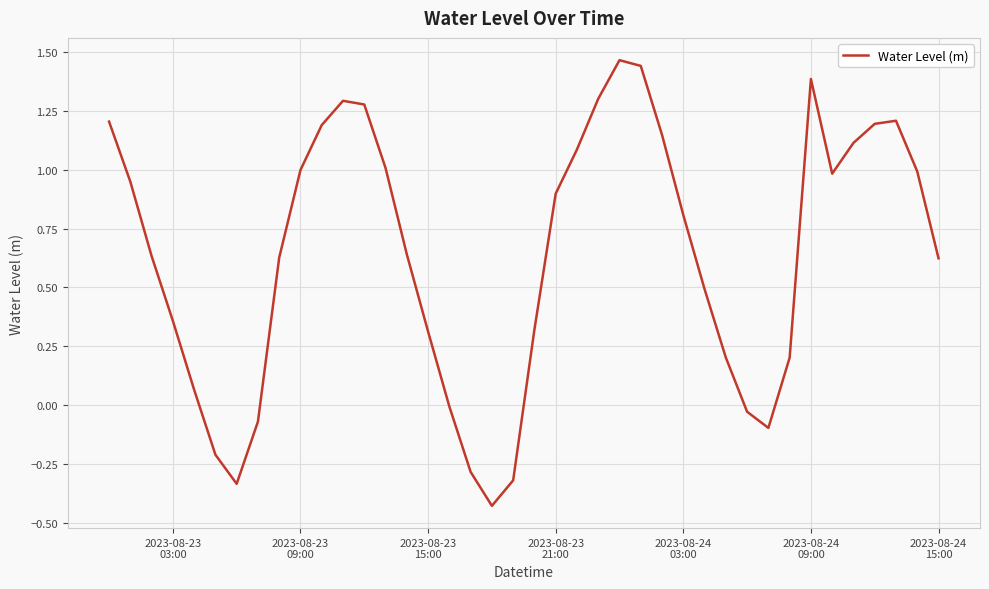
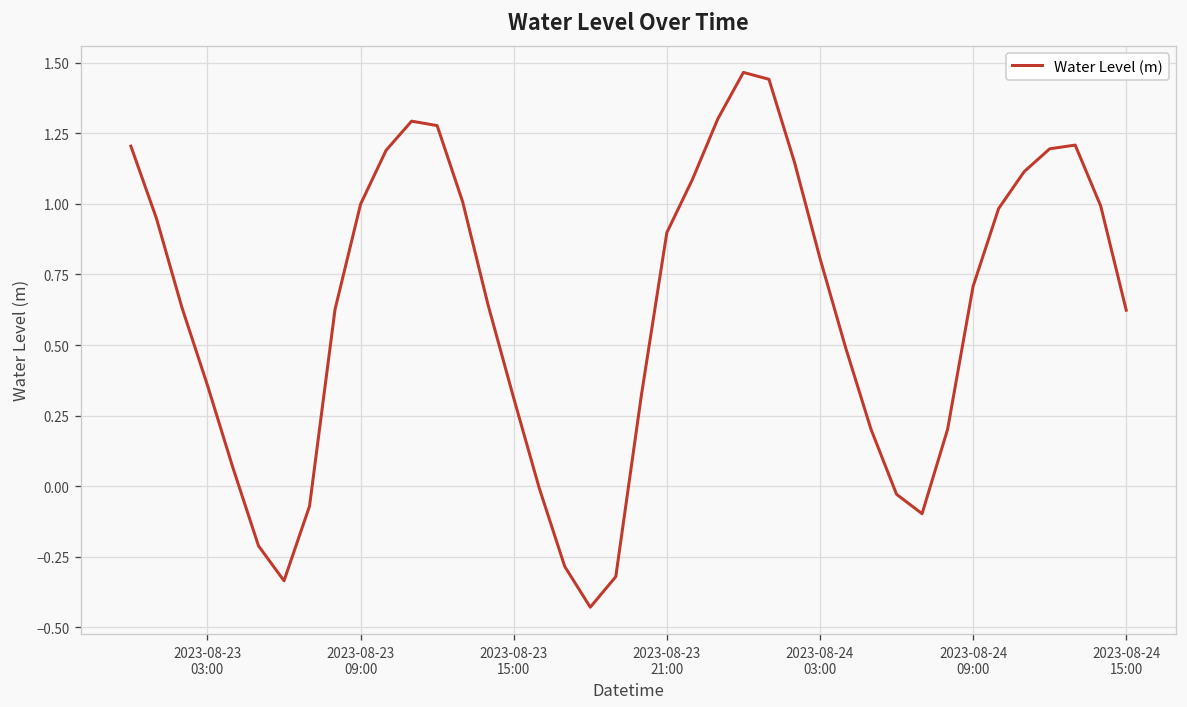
2023-08-24 09:00: 1.39 -> 0.71
